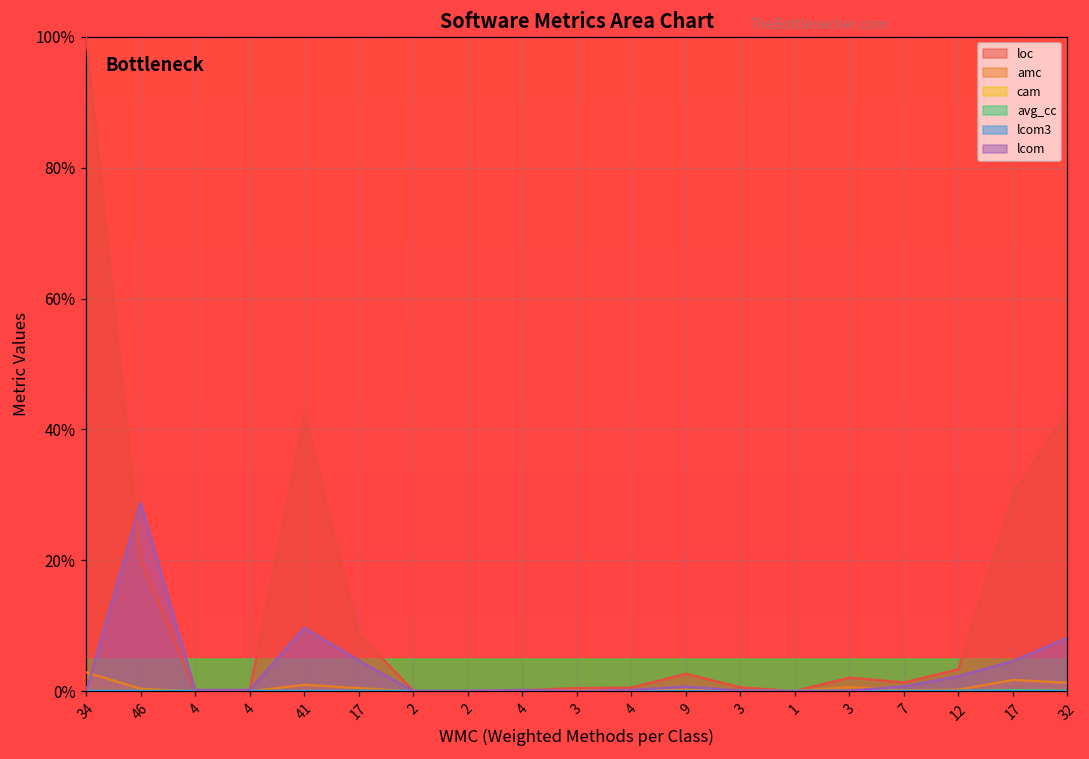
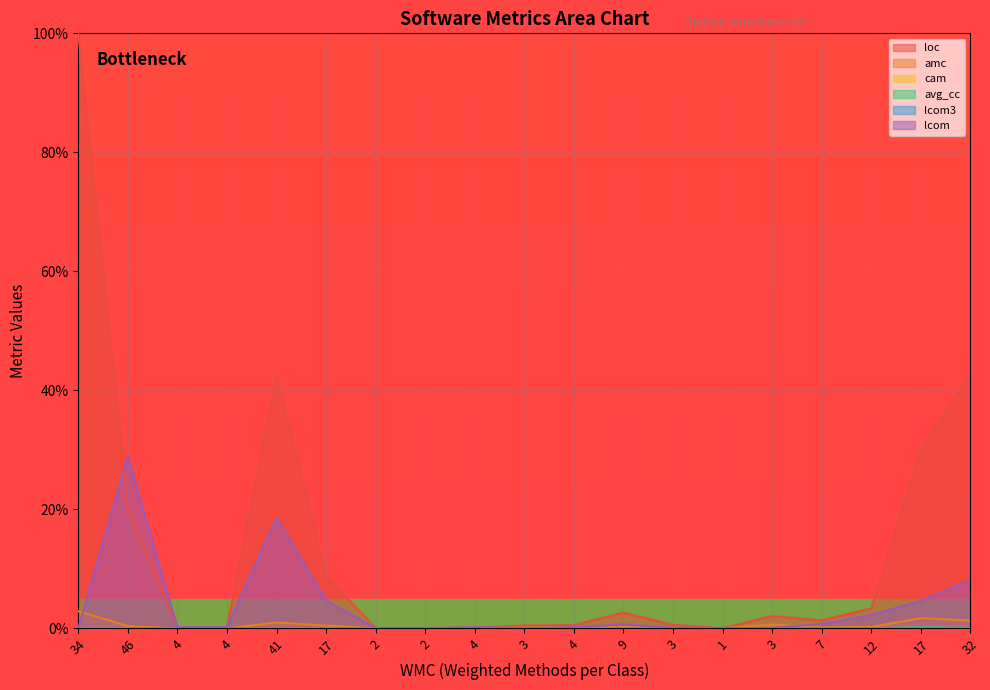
lcom, 41: 10% -> 19%
